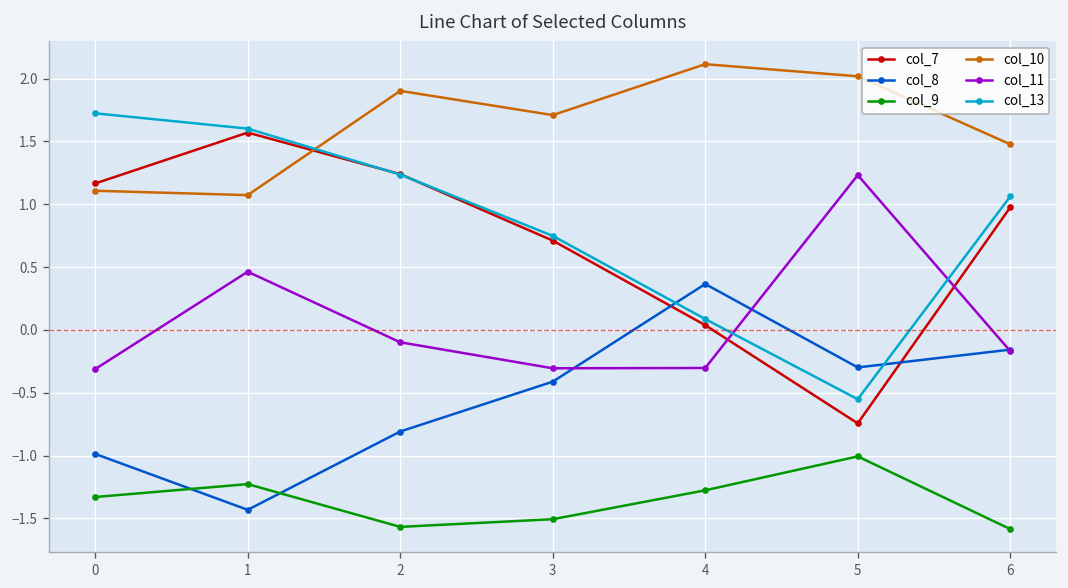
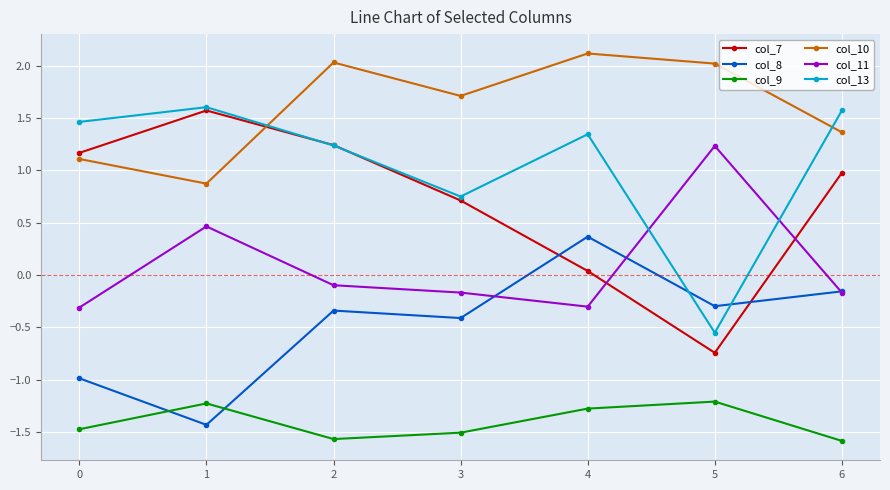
col_9, 0: -1.33 -> -1.47
col_13, 0: 1.72 -> 1.46
col_10, 1: 1.07 -> 0.87
col_8, 2: -0.81 -> -0.34
col_10, 2: 1.90 -> 2.03
col_11, 3: -0.31 -> -0.17
col_13, 4: 0.09 -> 1.34
col_9, 5: -1.01 -> -1.21
col_10, 6: 1.48 -> 1.36
col_13, 6: 1.06 -> 1.57
